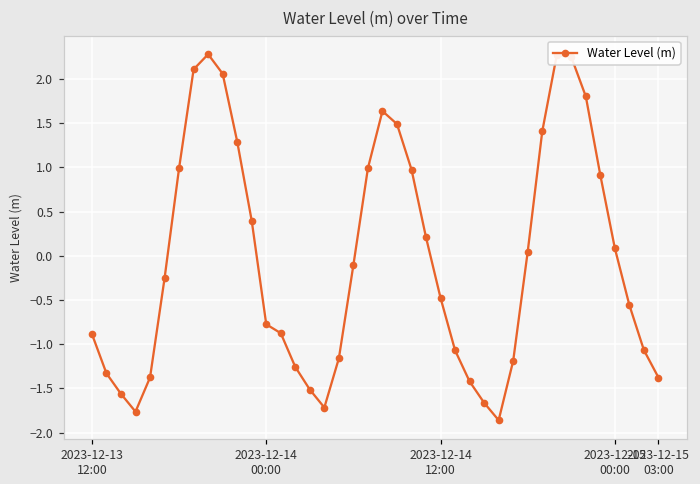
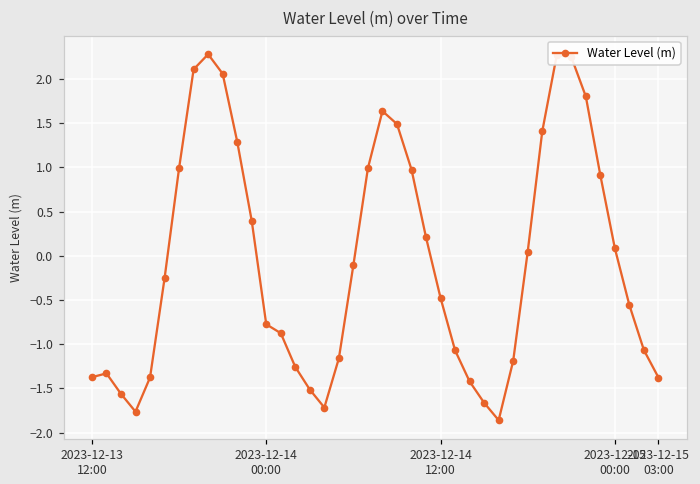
2023-12-13 12:00: -0.9 -> -1.4
